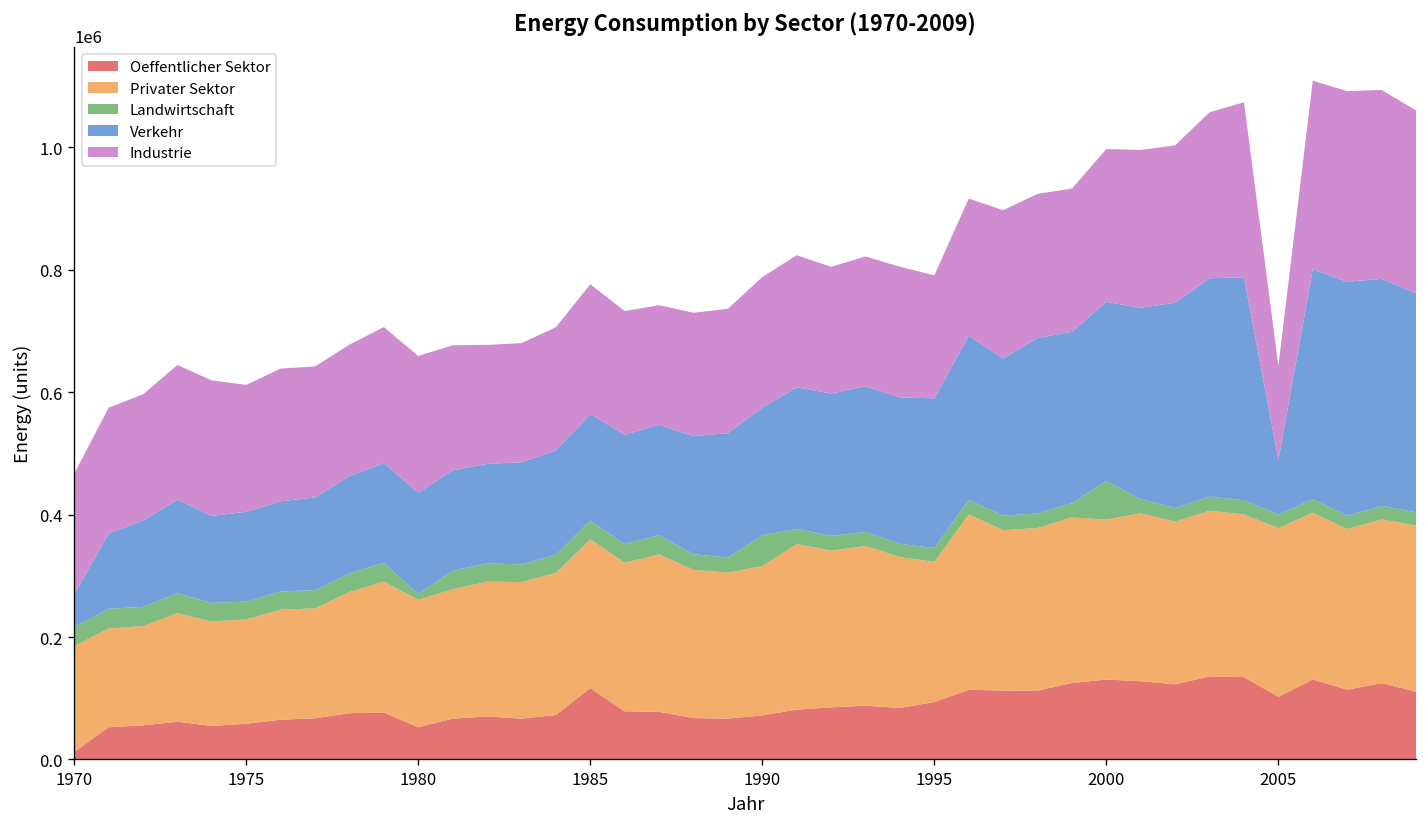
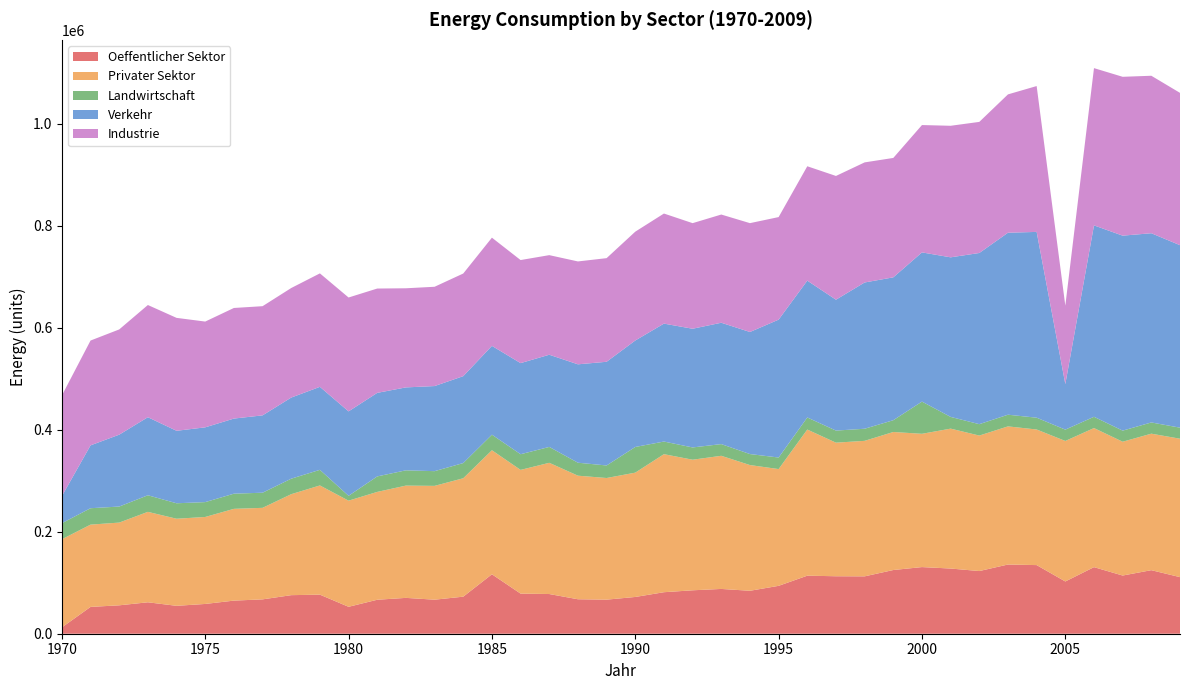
Verkehr, 1995: 240000 -> 270000
